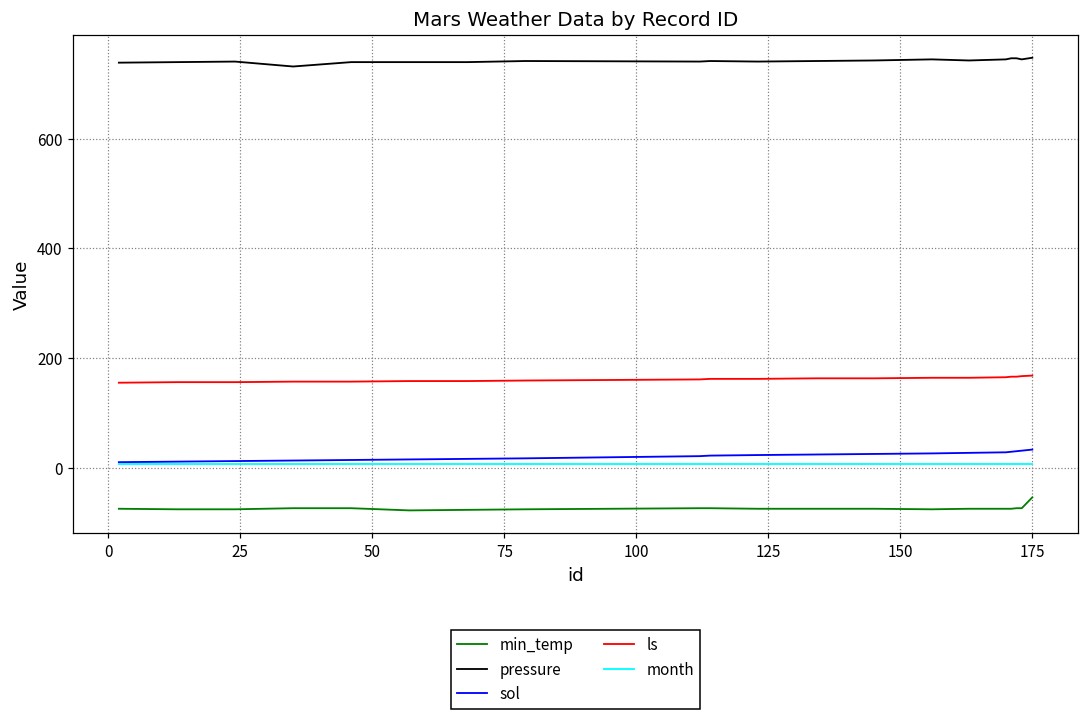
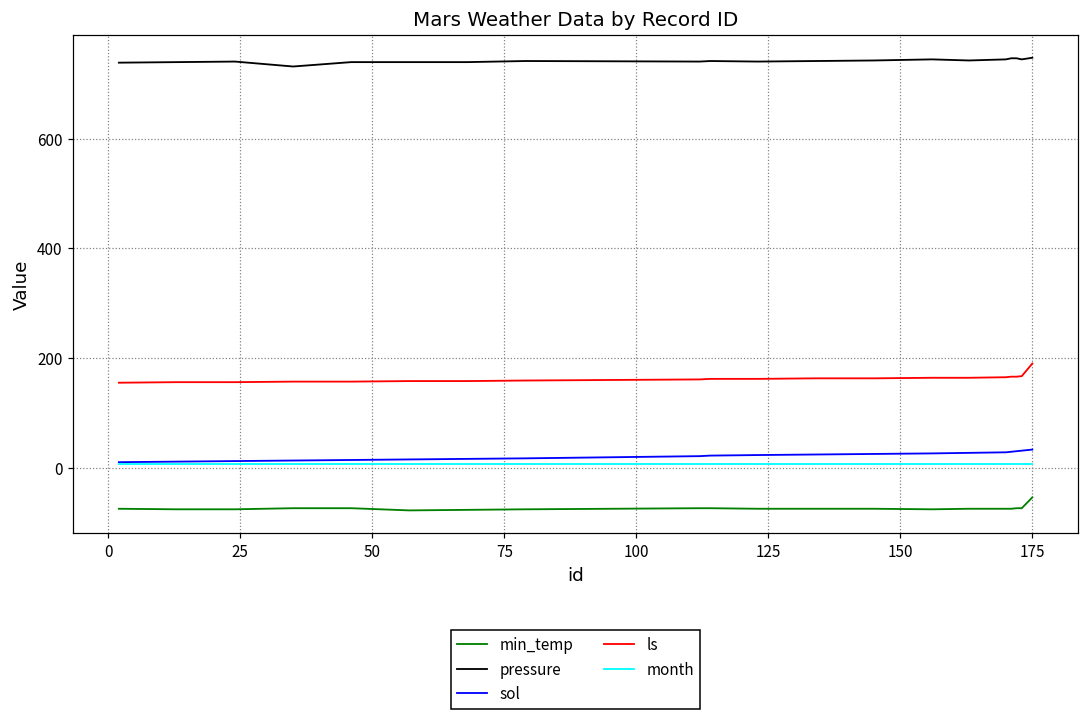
ls, 175: 170 -> 190
